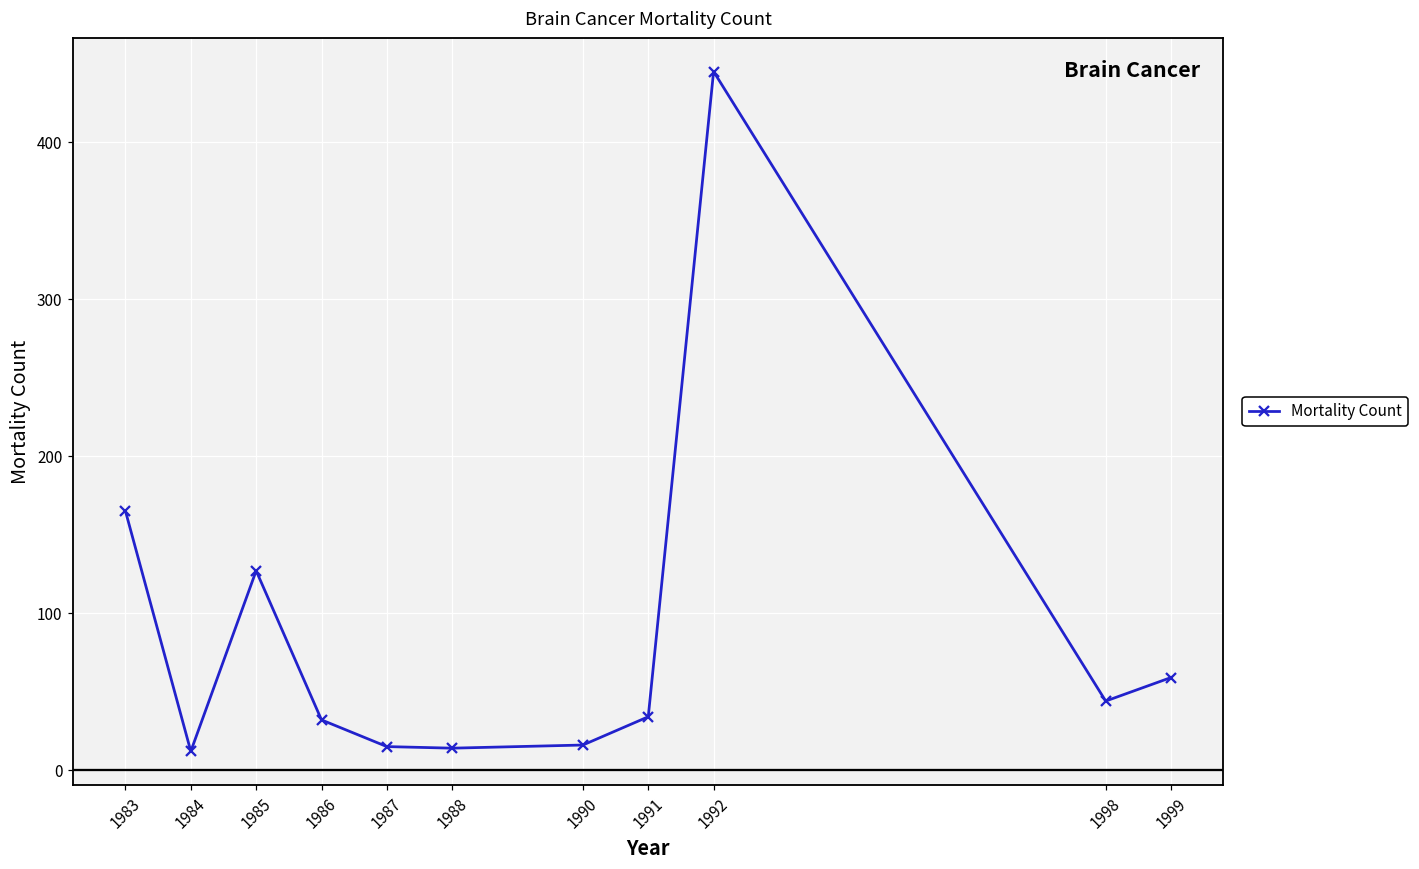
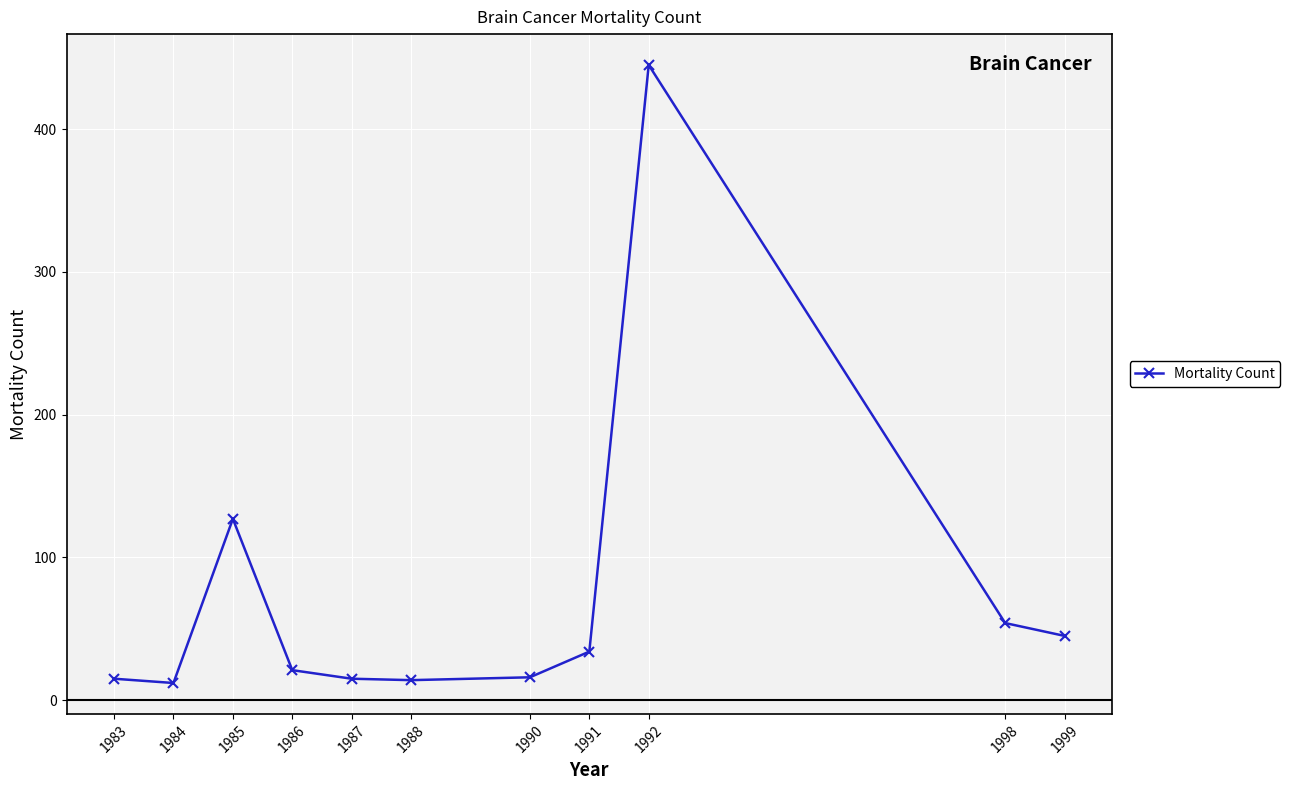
1983: 165 -> 15
1986: 32 -> 21
1998: 44 -> 54
1999: 59 -> 45
